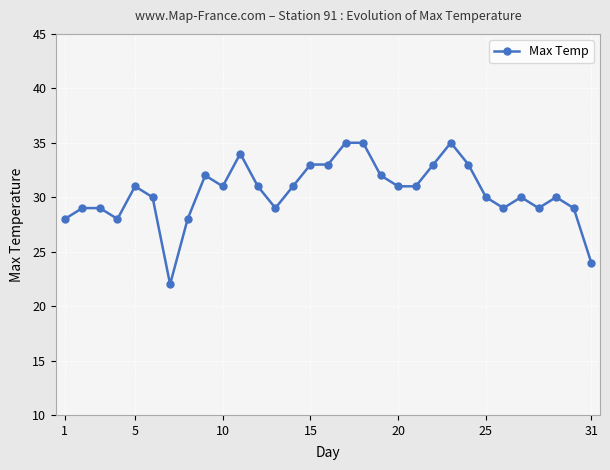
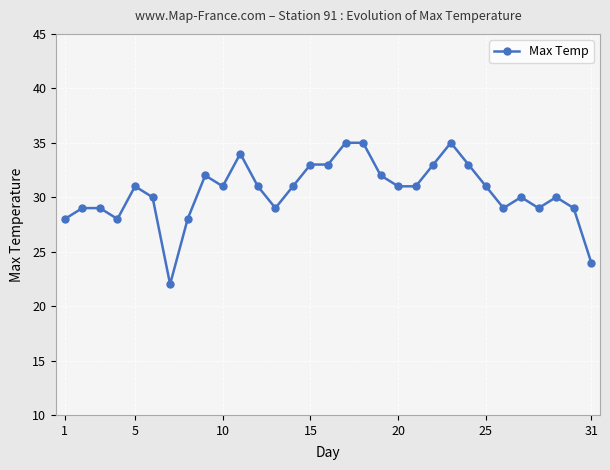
25: 30 -> 31
